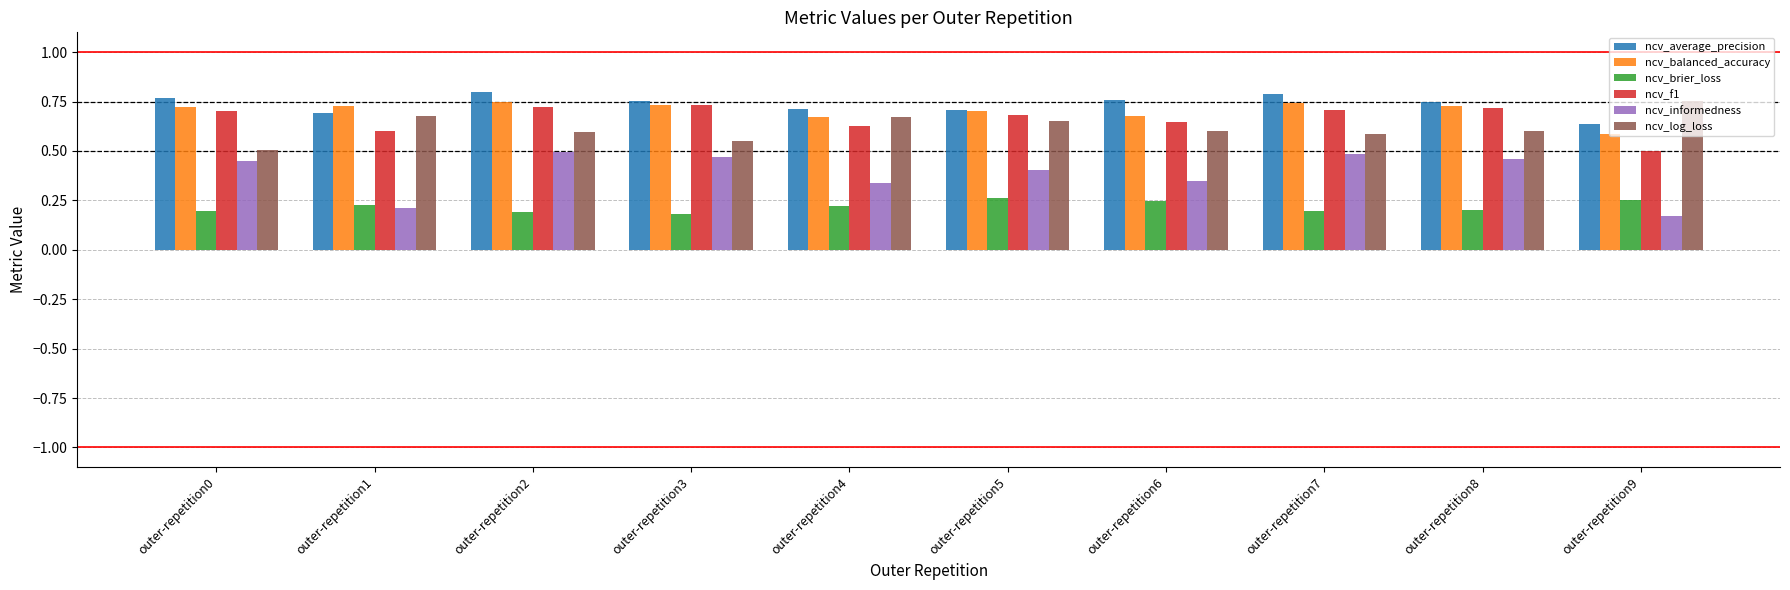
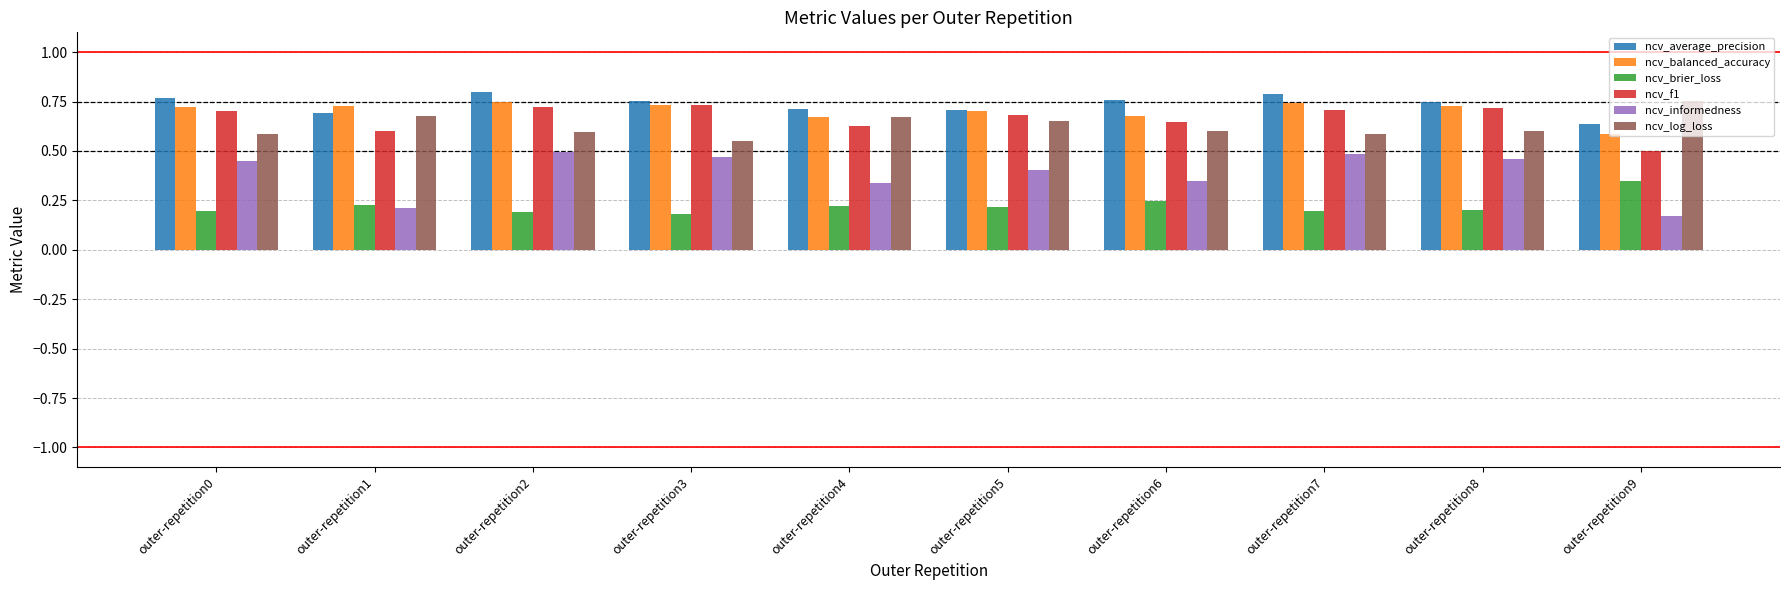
ncv_log_loss, outer-repetition0: 0.51 -> 0.58
ncv_brier_loss, outer-repetition5: 0.26 -> 0.22
ncv_brier_loss, outer-repetition9: 0.25 -> 0.35
